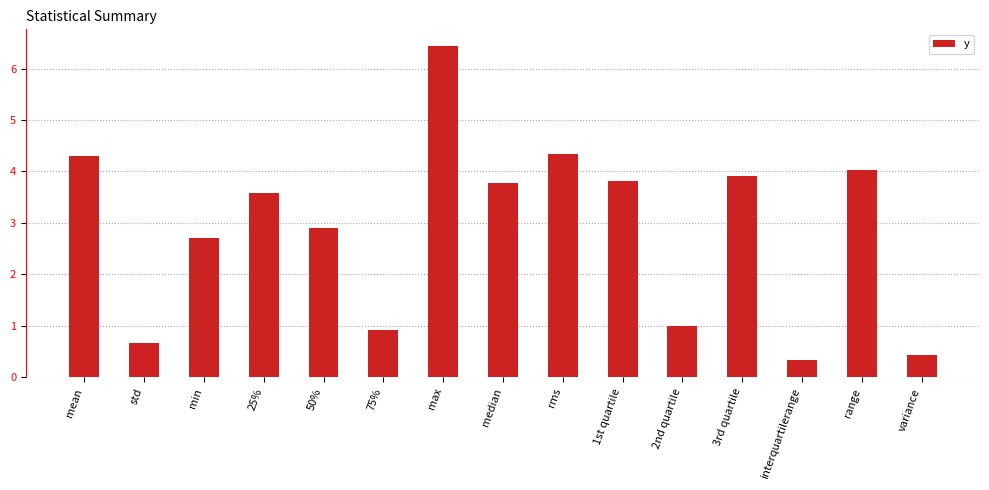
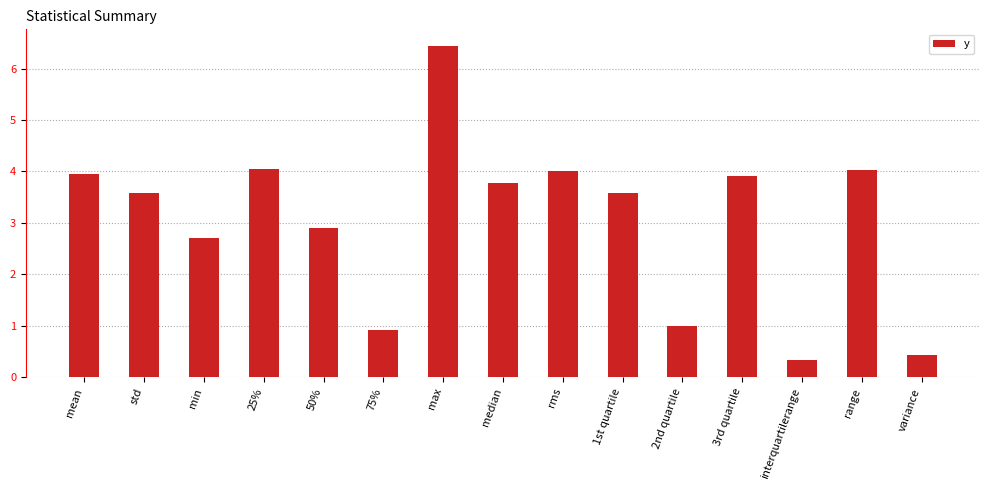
mean: 4.3 -> 4.0
std: 0.7 -> 3.6
25%: 3.6 -> 4.0
rms: 4.3 -> 4.0
1st quartile: 3.8 -> 3.6
